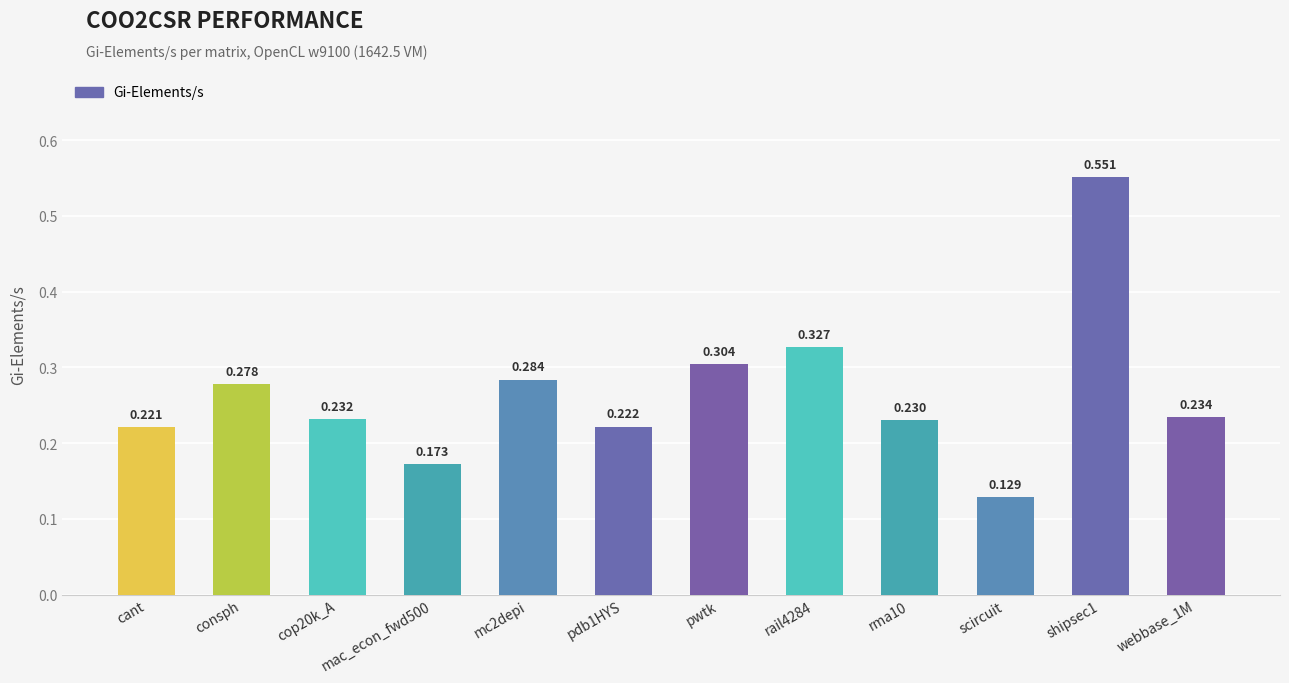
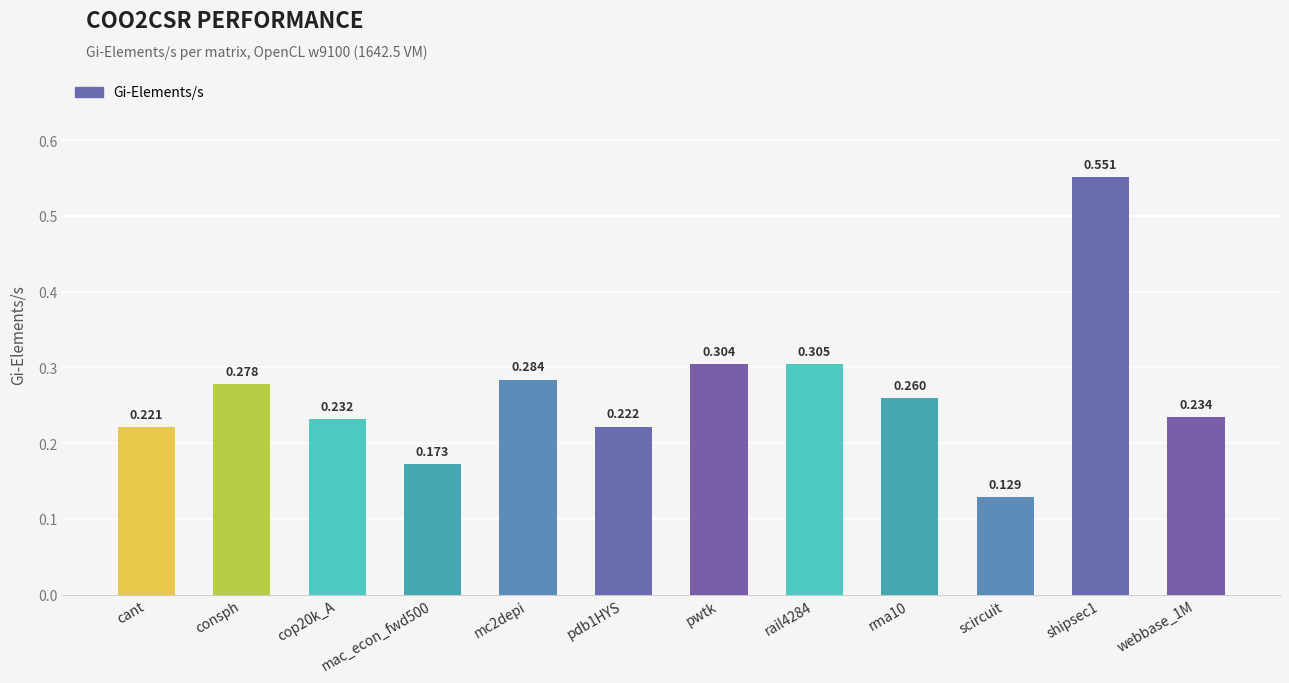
rail4284: 0.327 -> 0.305
rma10: 0.230 -> 0.260
